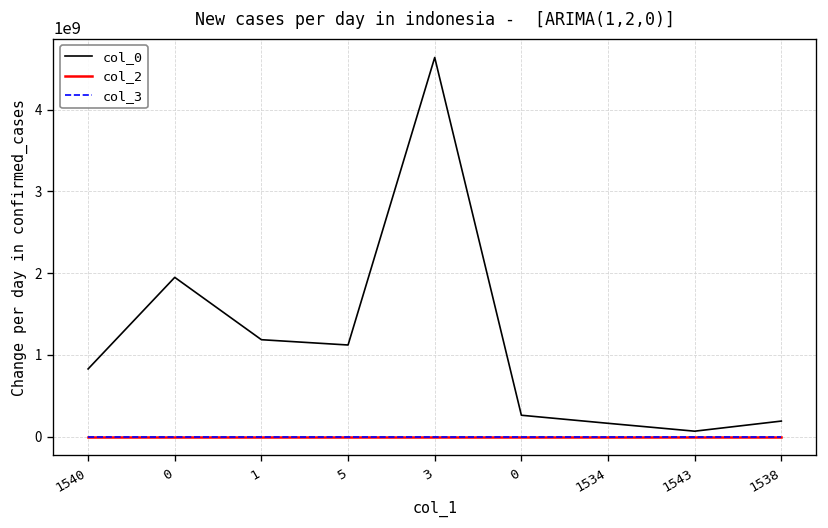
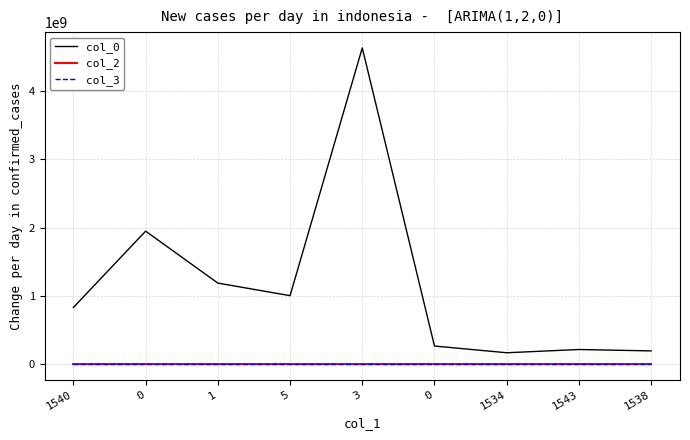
col_0, 5: 1100000000 -> 1000000000
col_0, 1543: 100000000 -> 200000000
